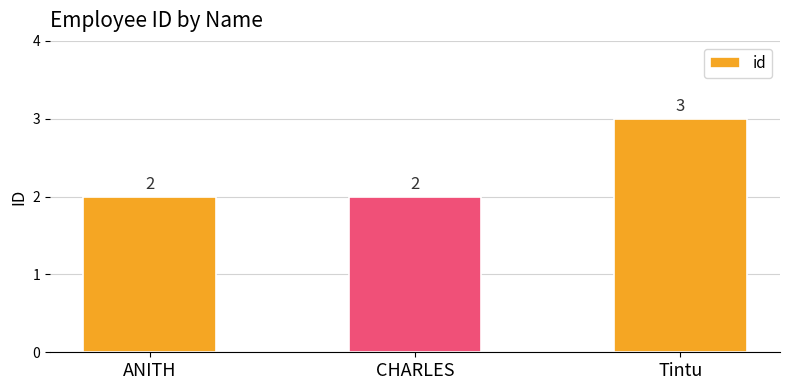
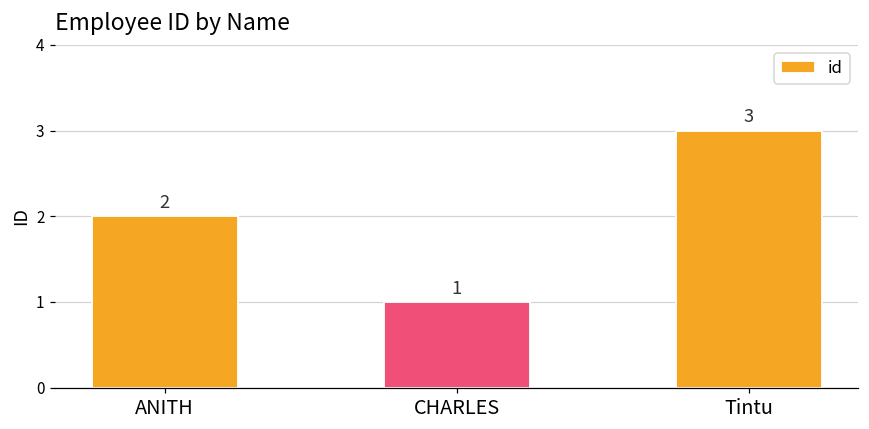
CHARLES: 2 -> 1
